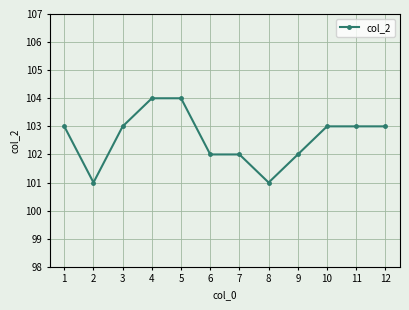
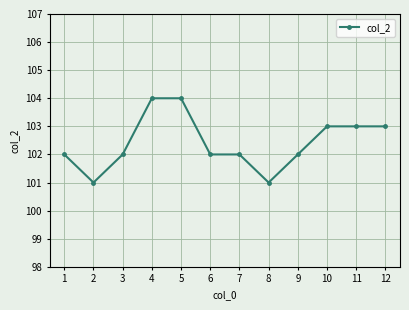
1: 103 -> 102
3: 103 -> 102
